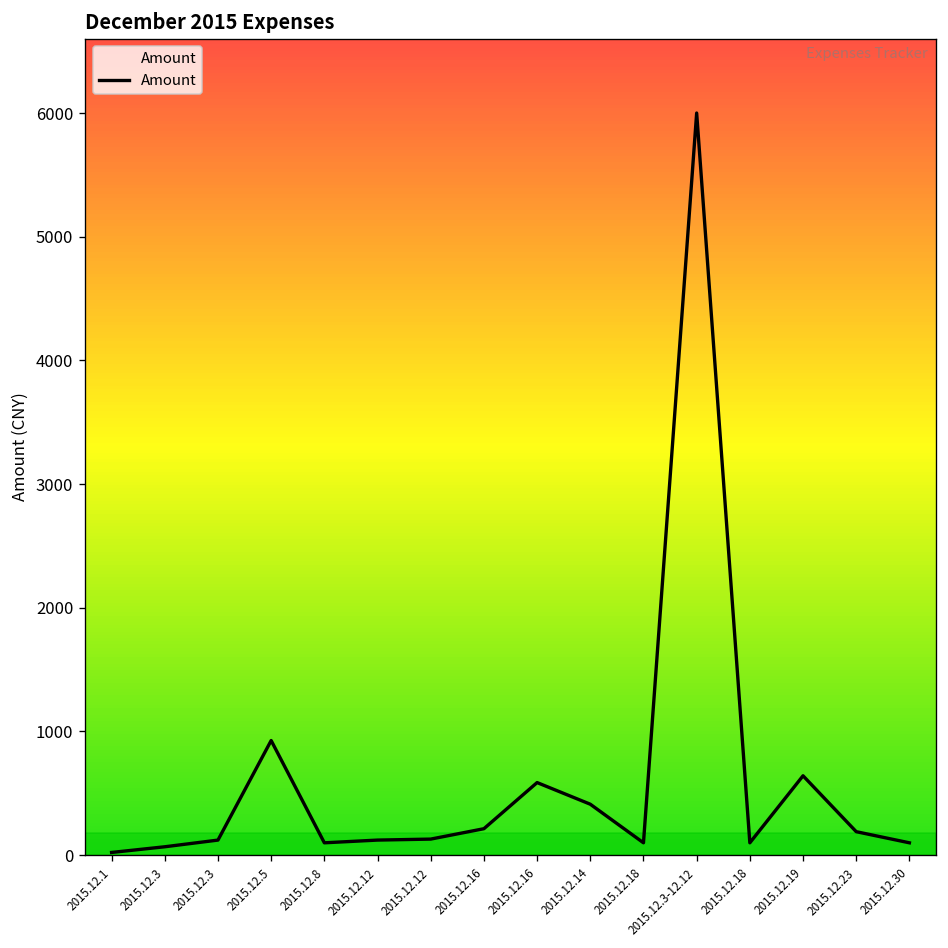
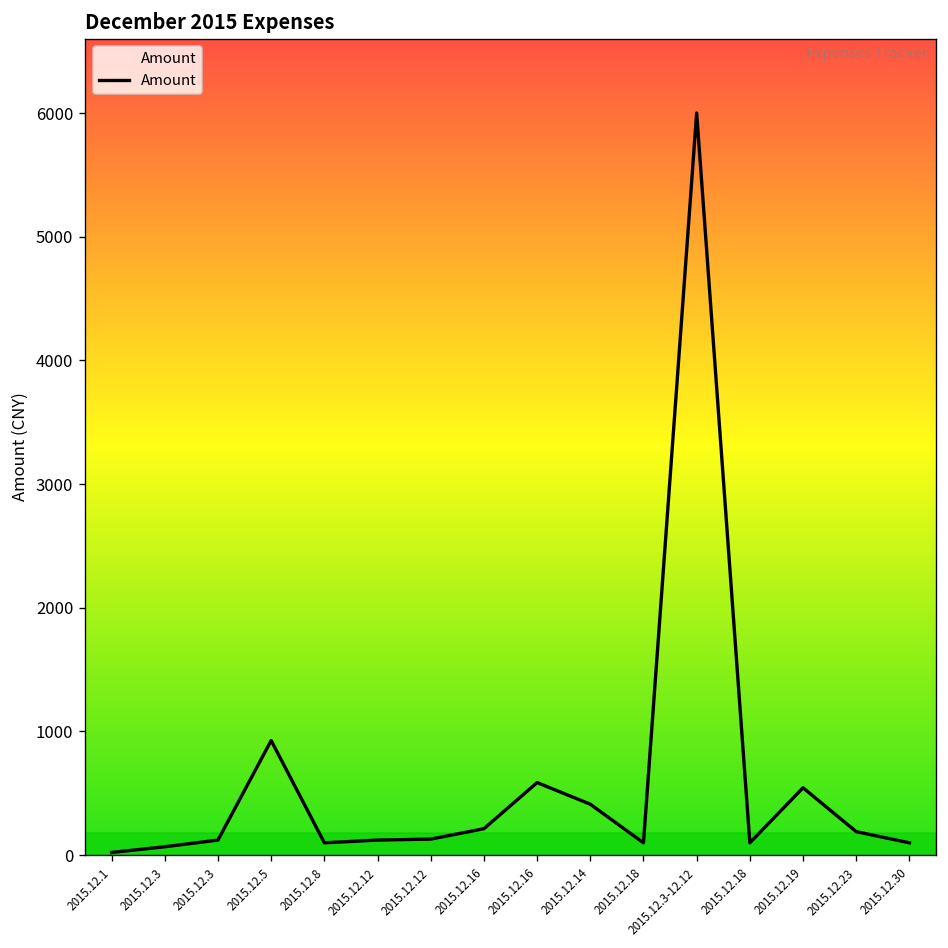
2015.12.19: 640 -> 550
